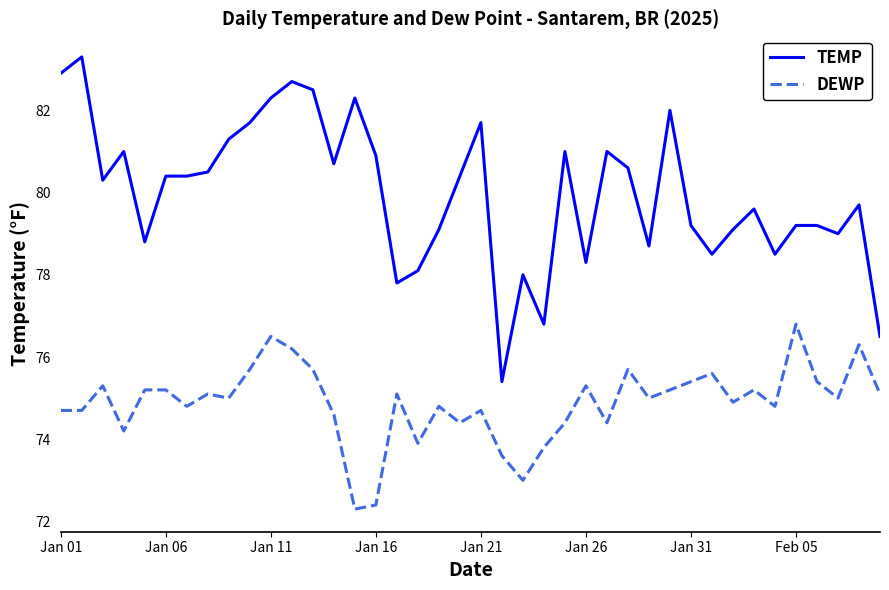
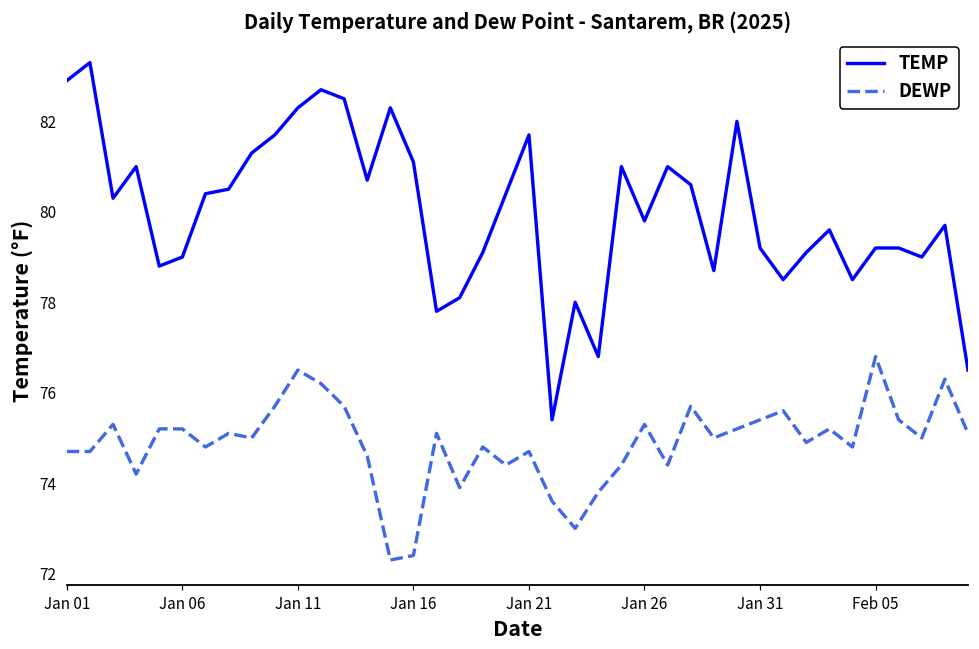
TEMP, Jan 06: 80.4 -> 79.0
TEMP, Jan 16: 80.9 -> 81.1
TEMP, Jan 26: 78.3 -> 79.8
